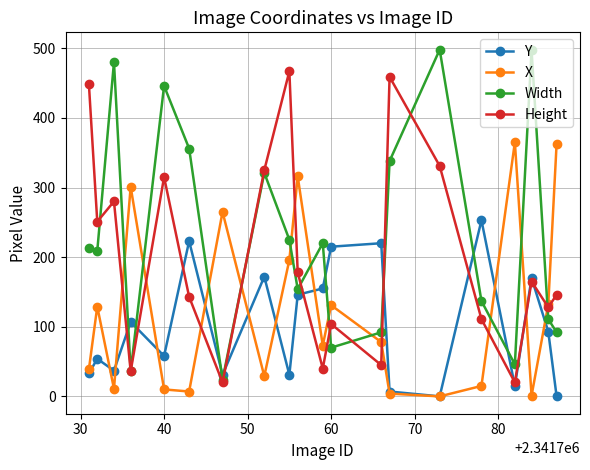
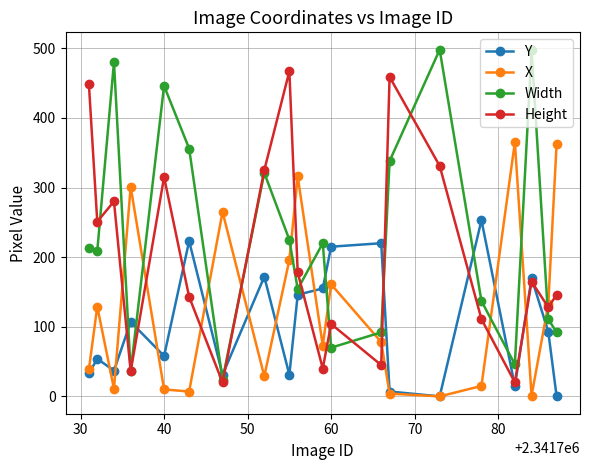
X, 60: 130 -> 160
